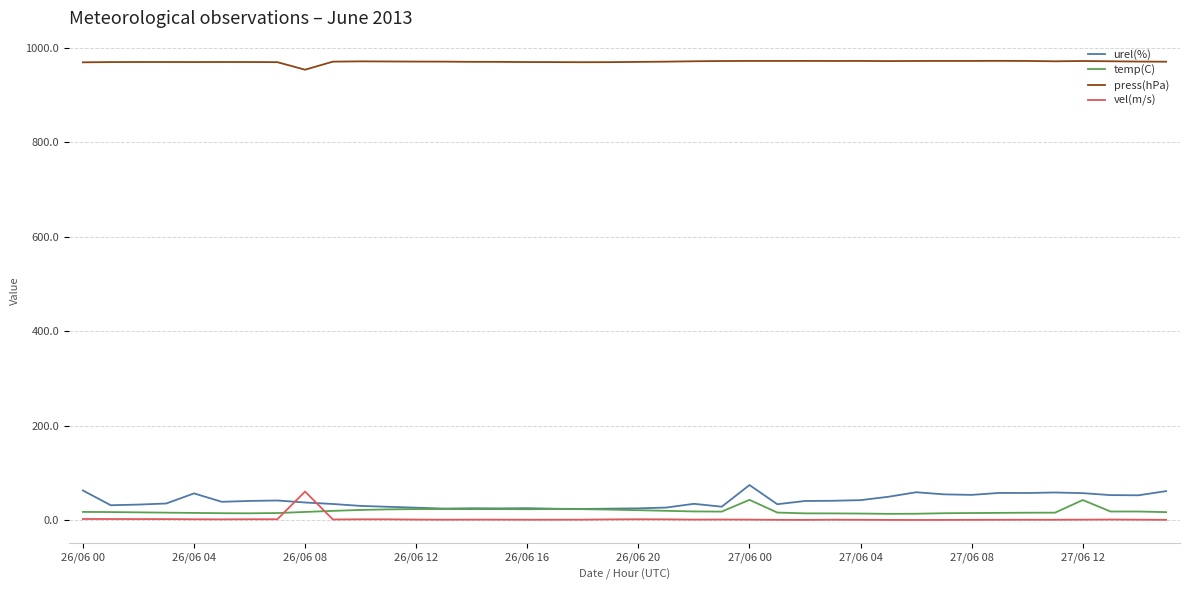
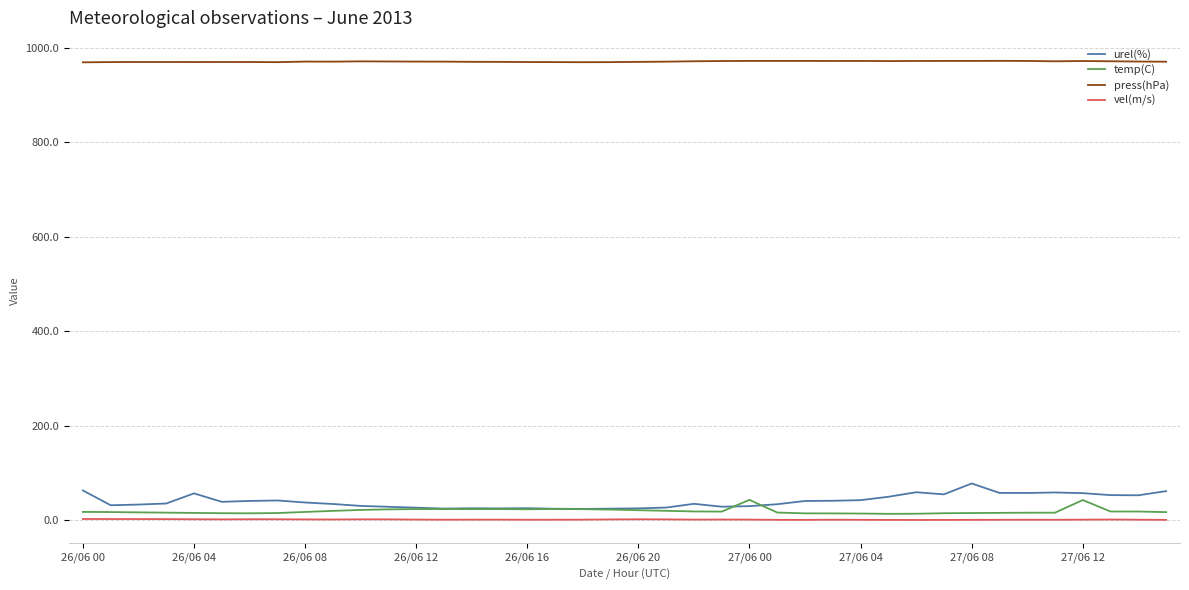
press(hPa), 26/06 08: 950 -> 970
vel(m/s), 26/06 08: 60 -> 0
urel(%), 27/06 00: 70 -> 30
urel(%), 27/06 08: 50 -> 80
